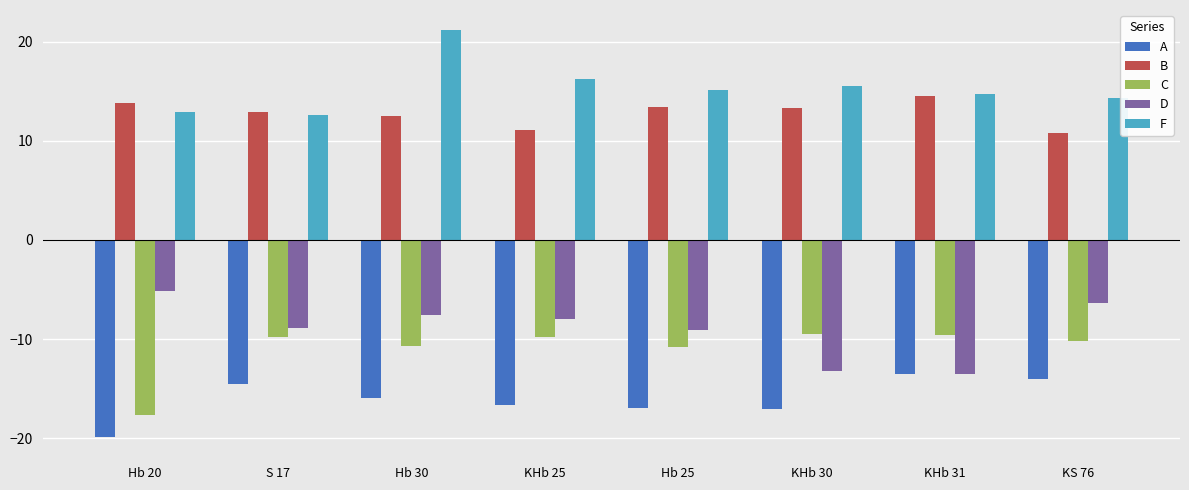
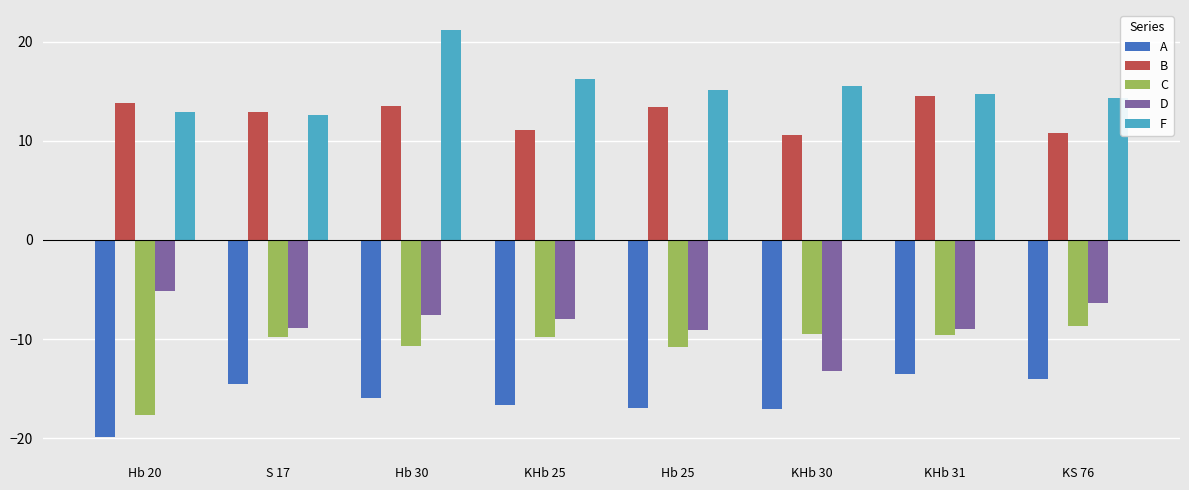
B, Hb 30: 12 -> 14
B, KHb 30: 13 -> 11
D, KHb 31: -14 -> -9
C, KS 76: -10 -> -9
